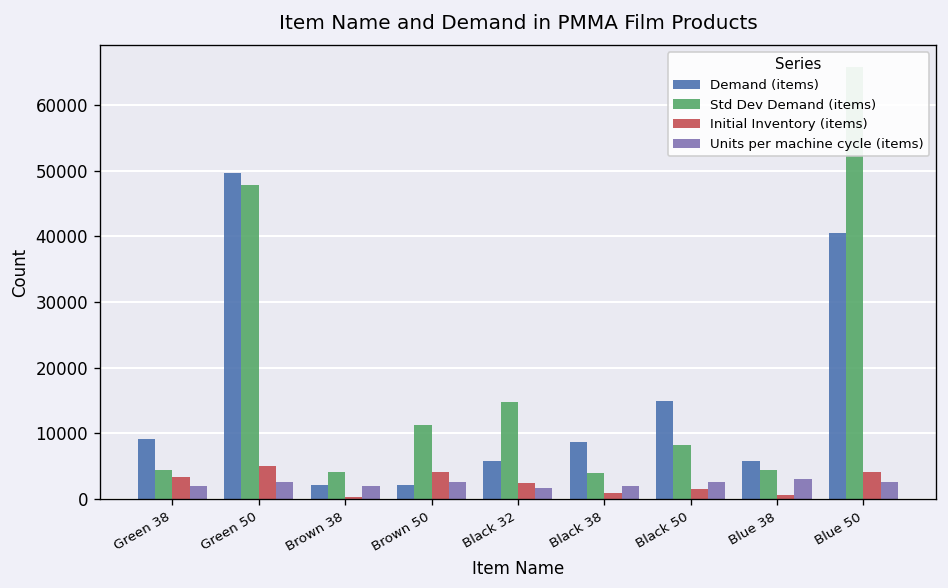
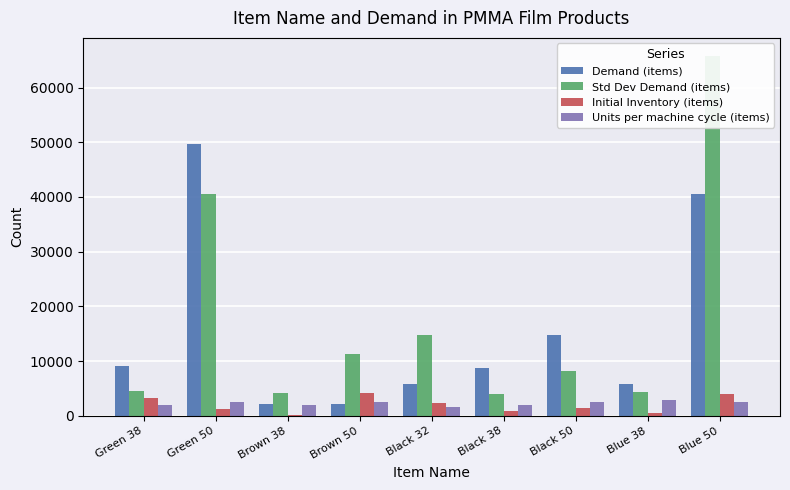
Std Dev Demand (items), Green 50: 48000 -> 41000
Initial Inventory (items), Green 50: 5000 -> 1000
